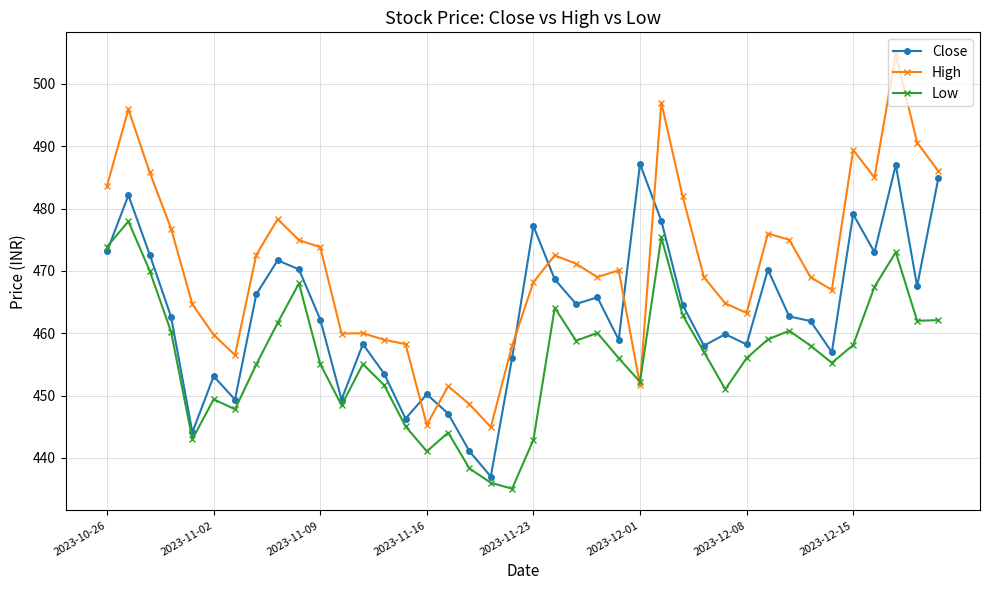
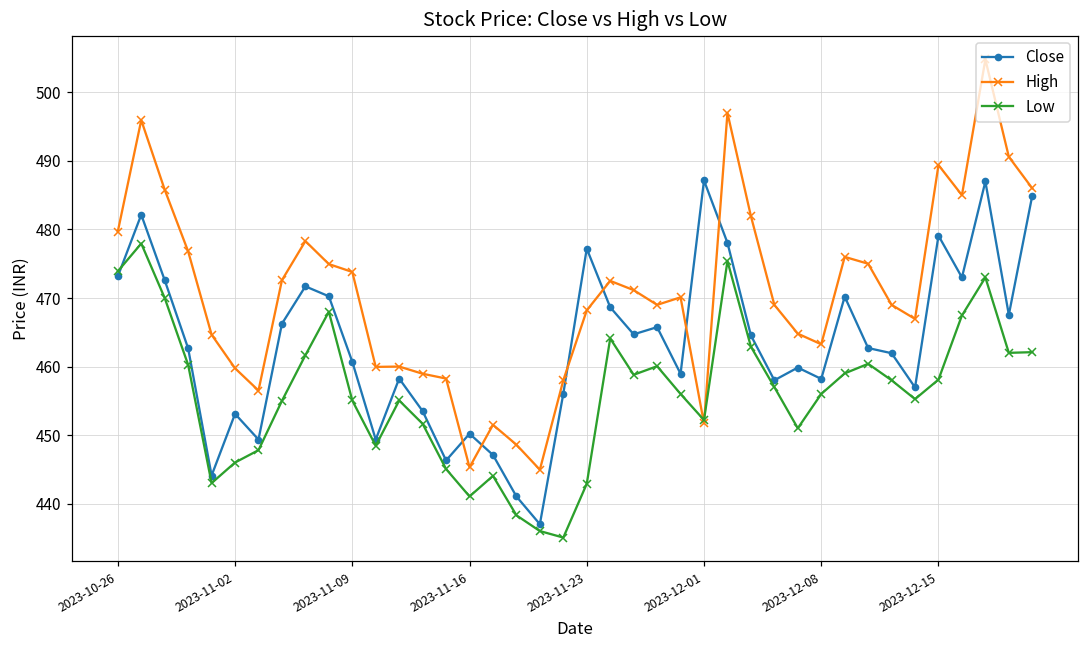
High, 2023-10-26: 484 -> 480
Low, 2023-11-02: 449 -> 446
Close, 2023-11-09: 462 -> 461
